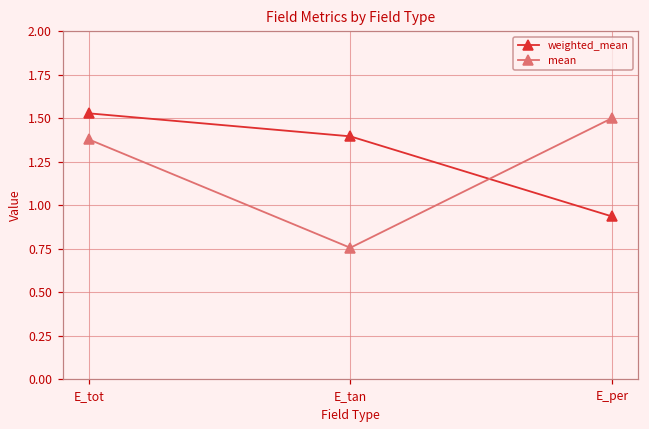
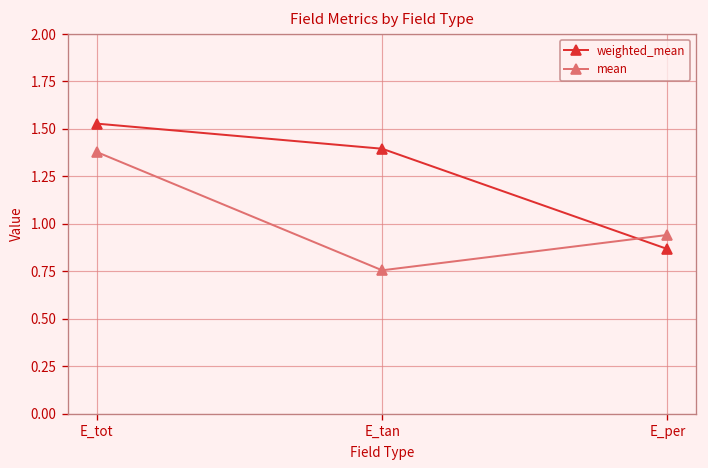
weighted_mean, E_per: 0.94 -> 0.87
mean, E_per: 1.50 -> 0.94
